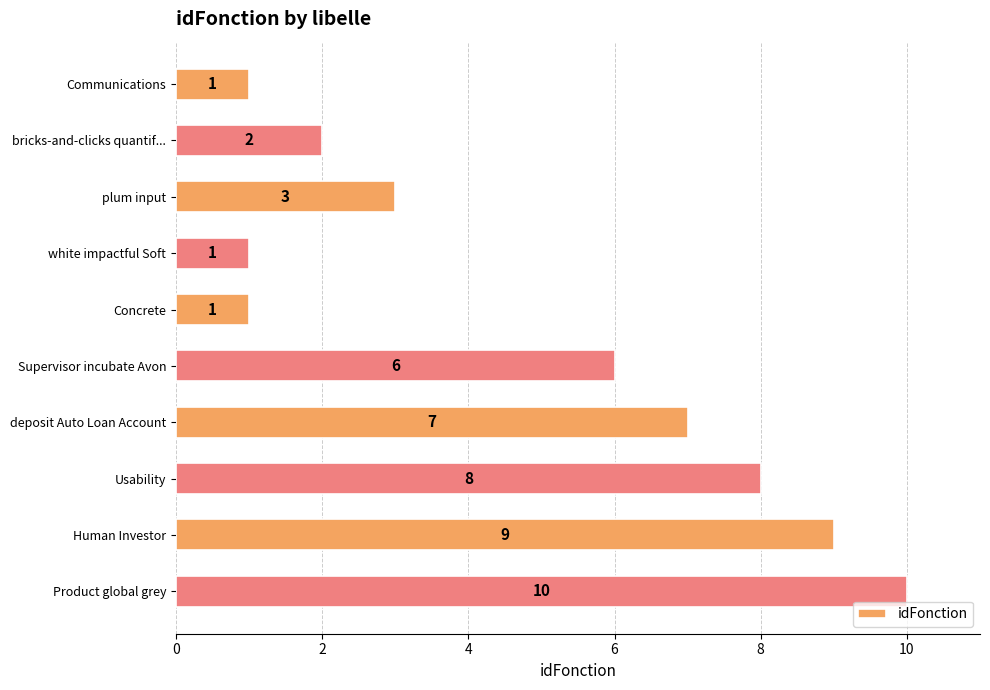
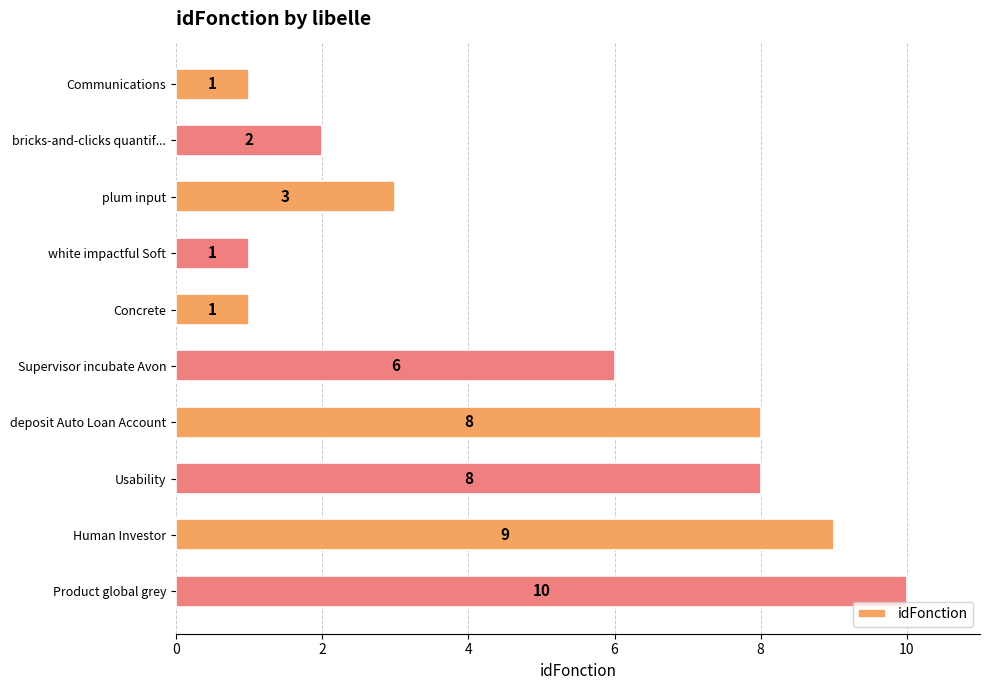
deposit Auto Loan Account: 7 -> 8
